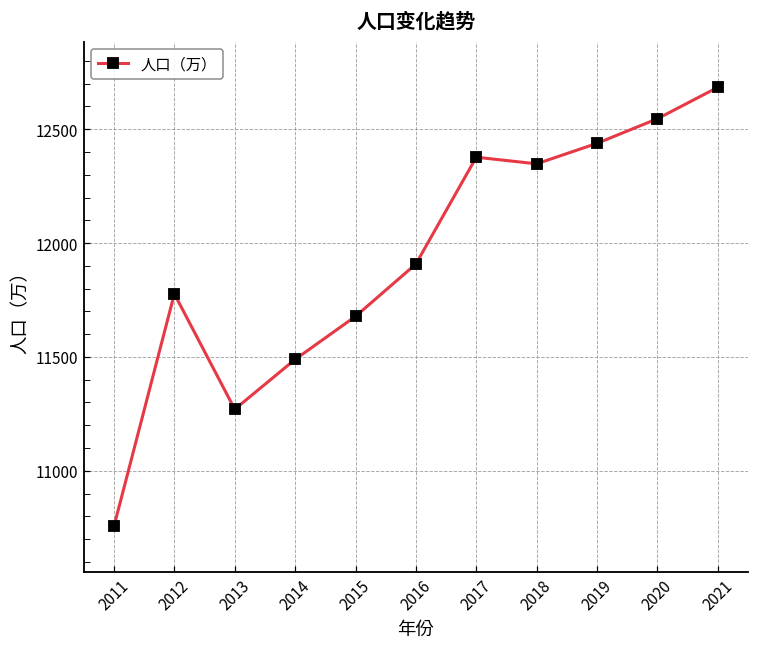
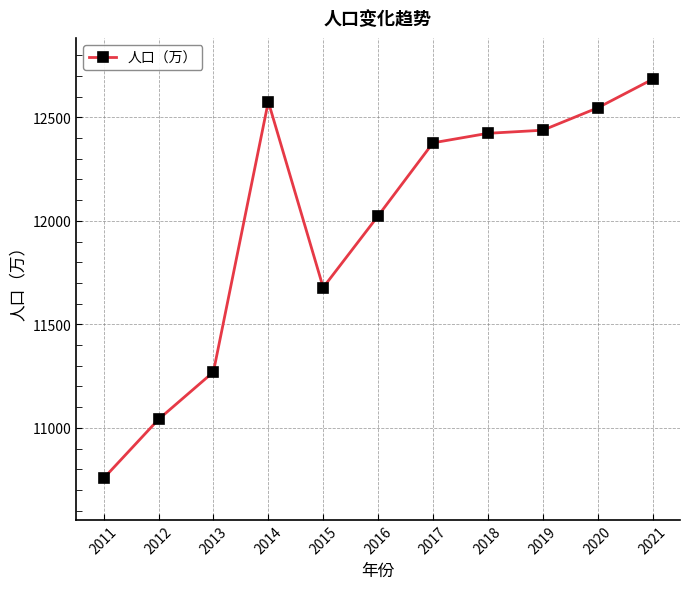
2012: 11780 -> 11040
2014: 11490 -> 12580
2016: 11910 -> 12020
2018: 12350 -> 12420
